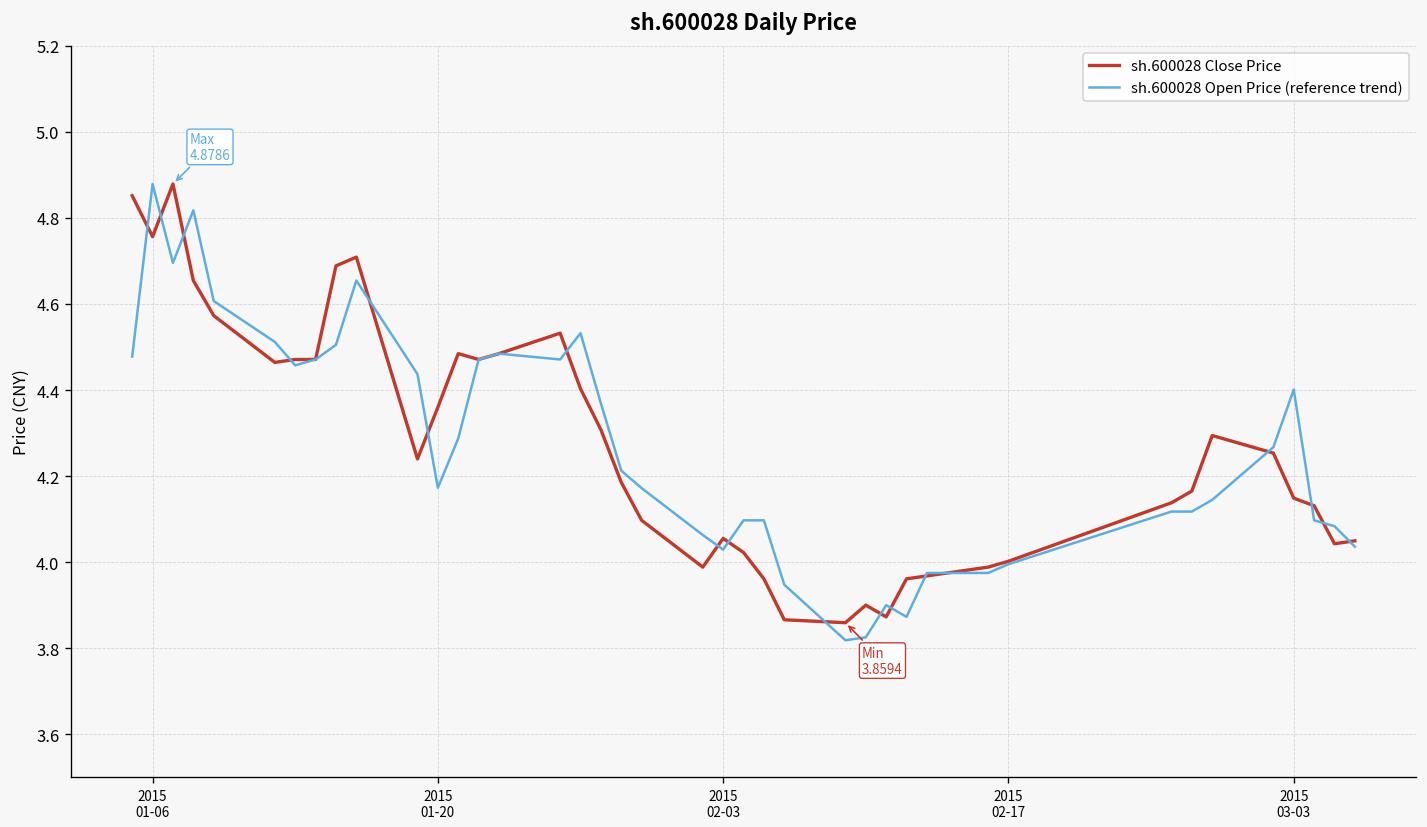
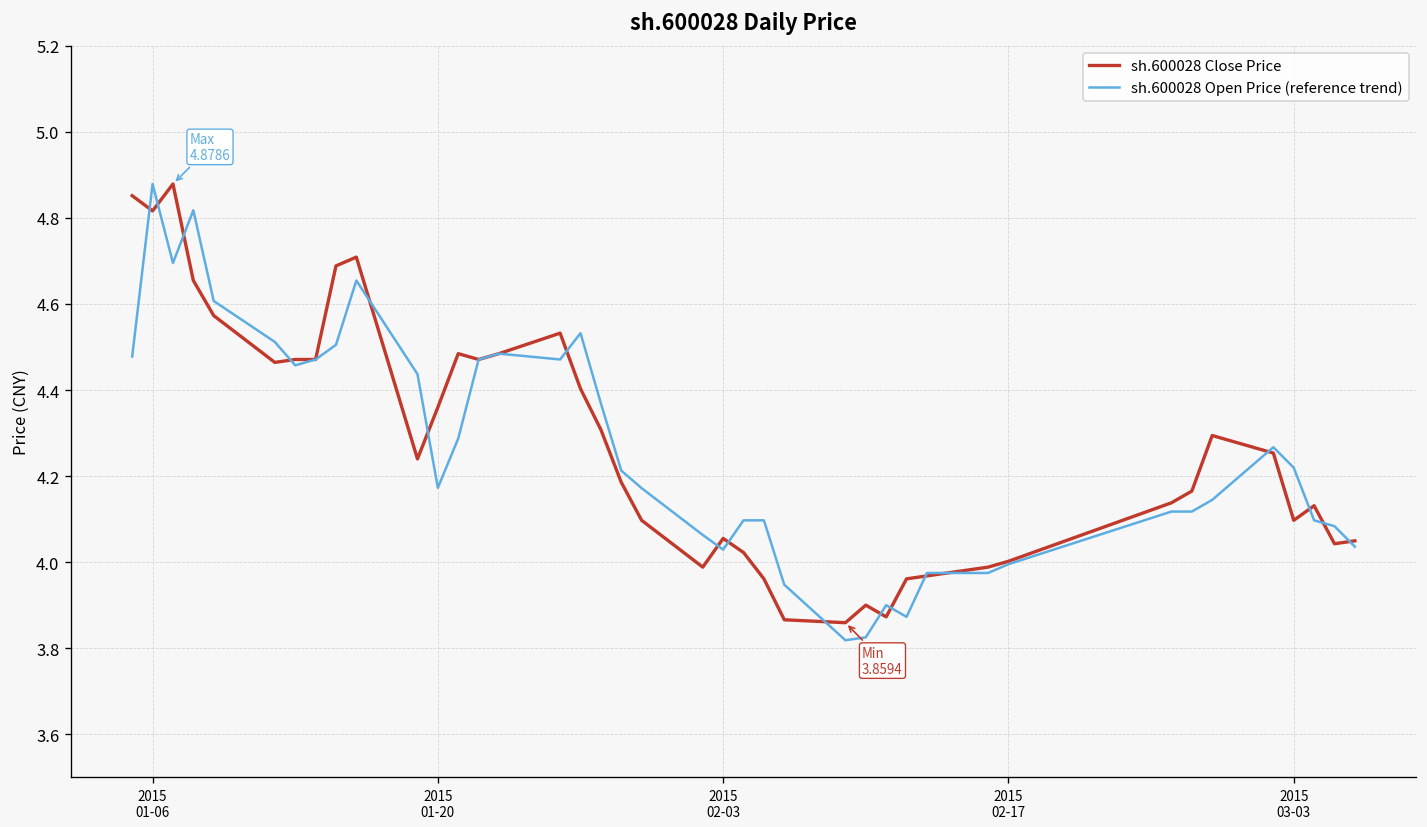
sh.600028 Close Price, 2015 01-06: 4.76 -> 4.82
sh.600028 Close Price, 2015 03-03: 4.15 -> 4.10
sh.600028 Open Price (reference trend), 2015 03-03: 4.40 -> 4.22
